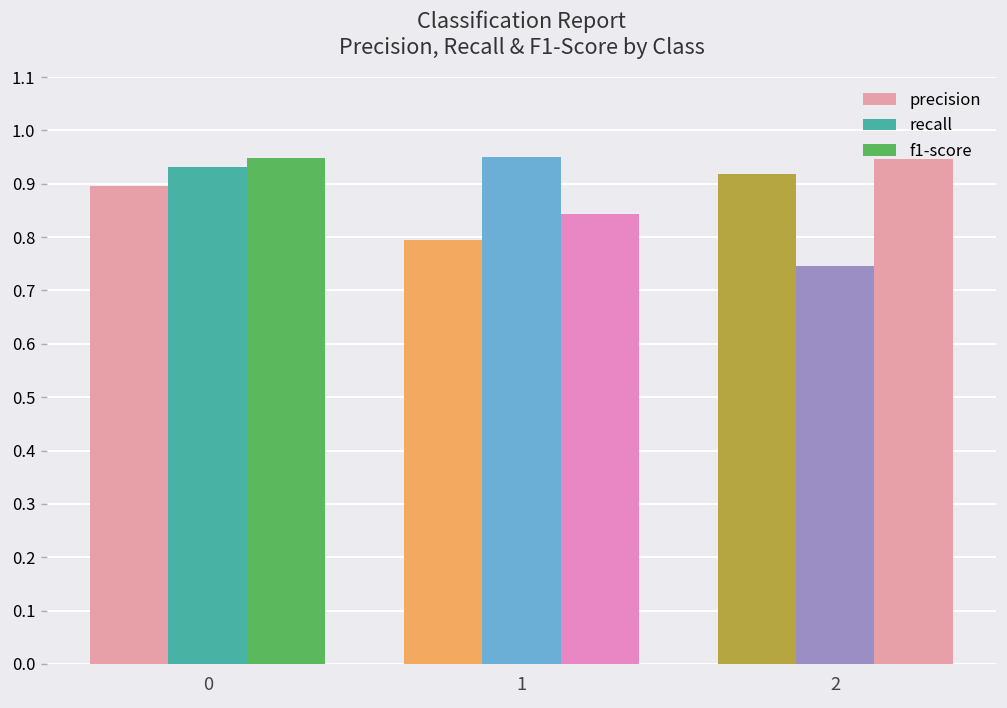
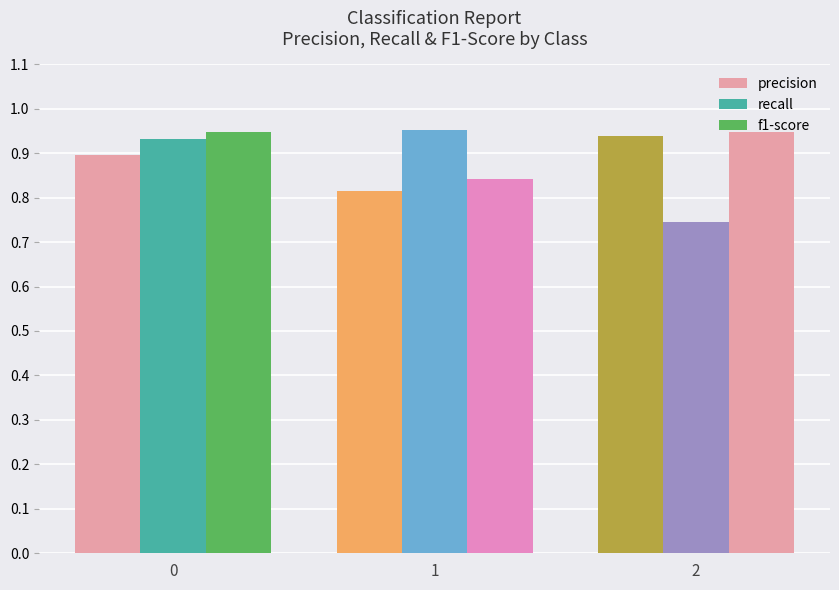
precision, 1: 0.79 -> 0.82
precision, 2: 0.92 -> 0.94
